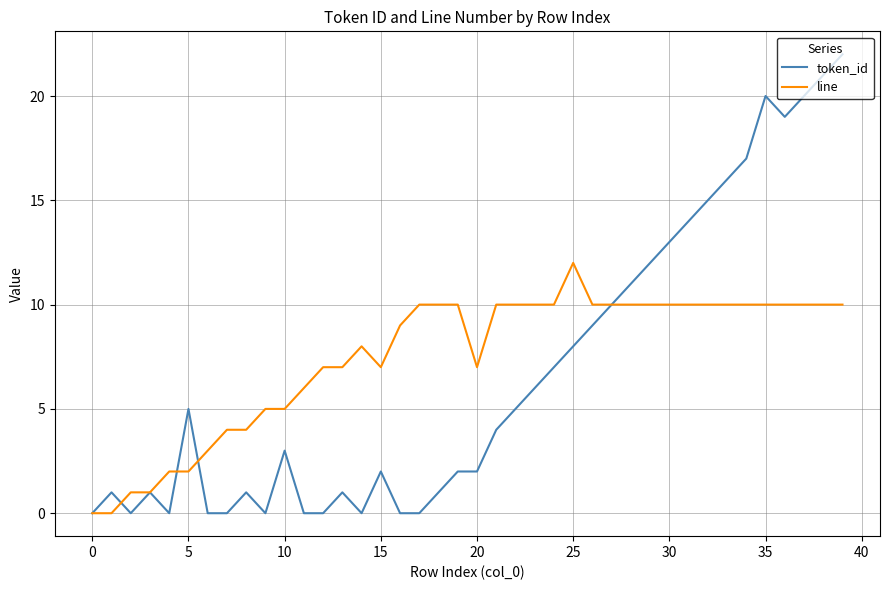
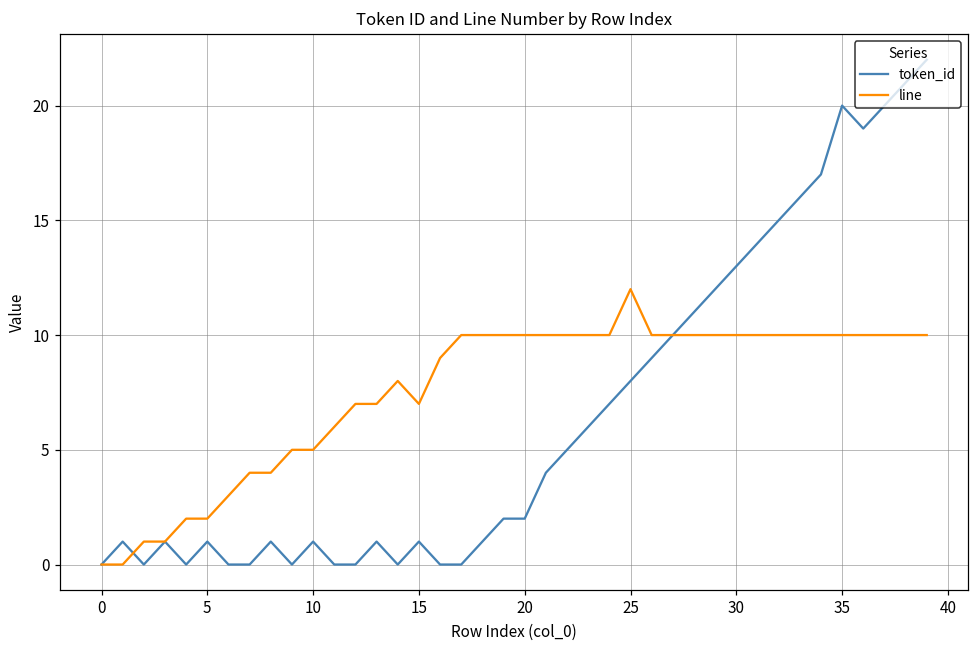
token_id, 5: 5 -> 1
token_id, 10: 3 -> 1
token_id, 15: 2 -> 1
line, 20: 7 -> 10
